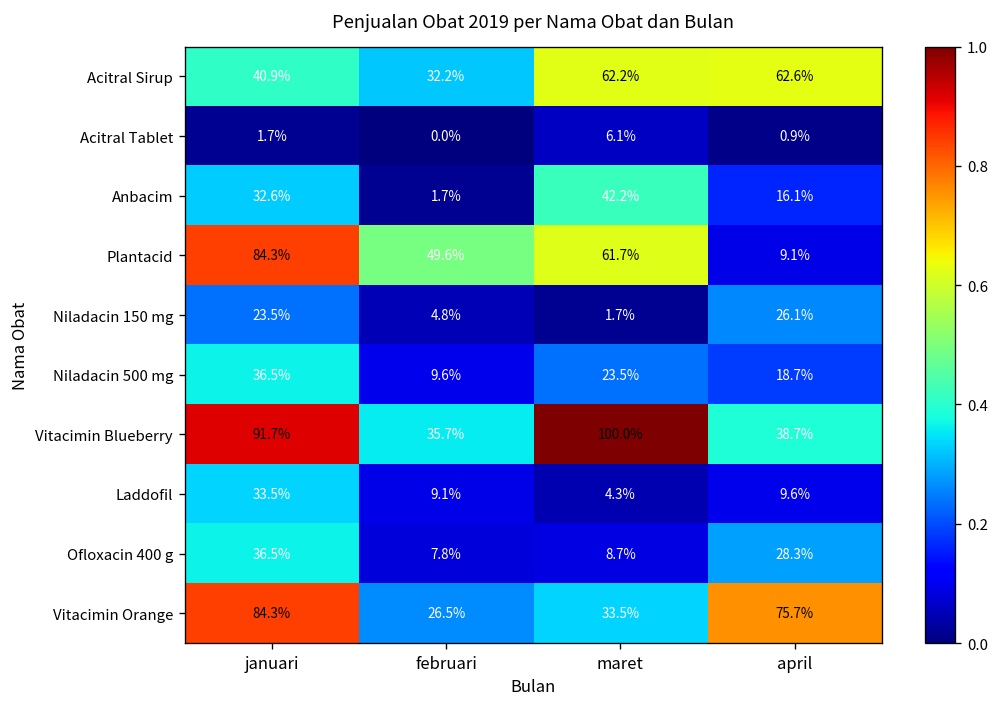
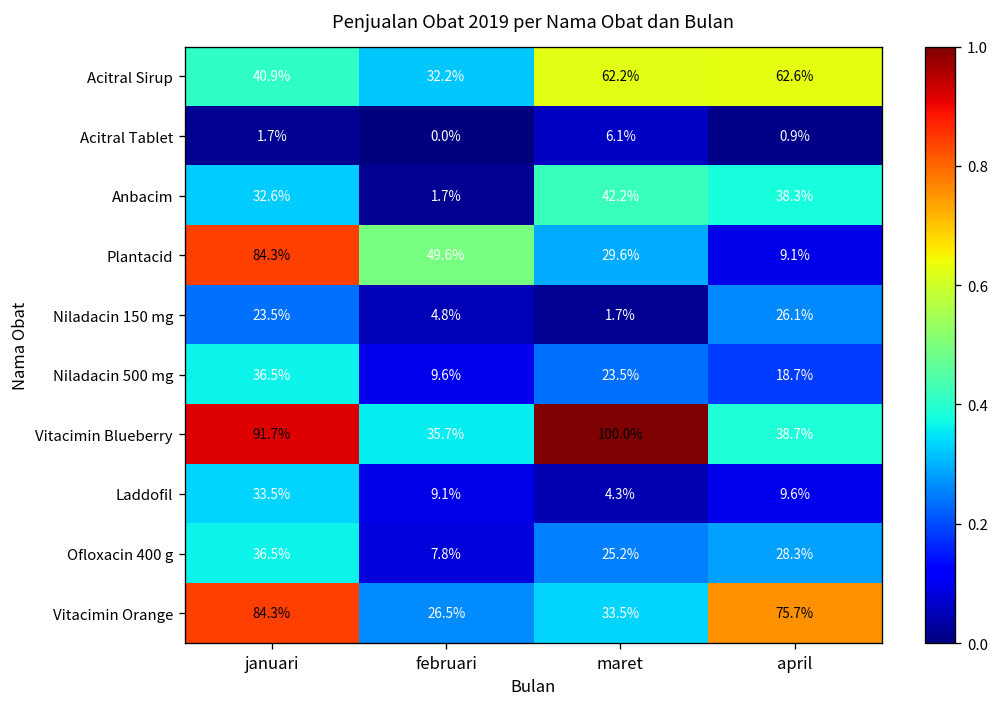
Anbacim, april: 16.1% -> 38.3%
Plantacid, maret: 61.7% -> 29.6%
Ofloxacin 400 g, maret: 8.7% -> 25.2%
